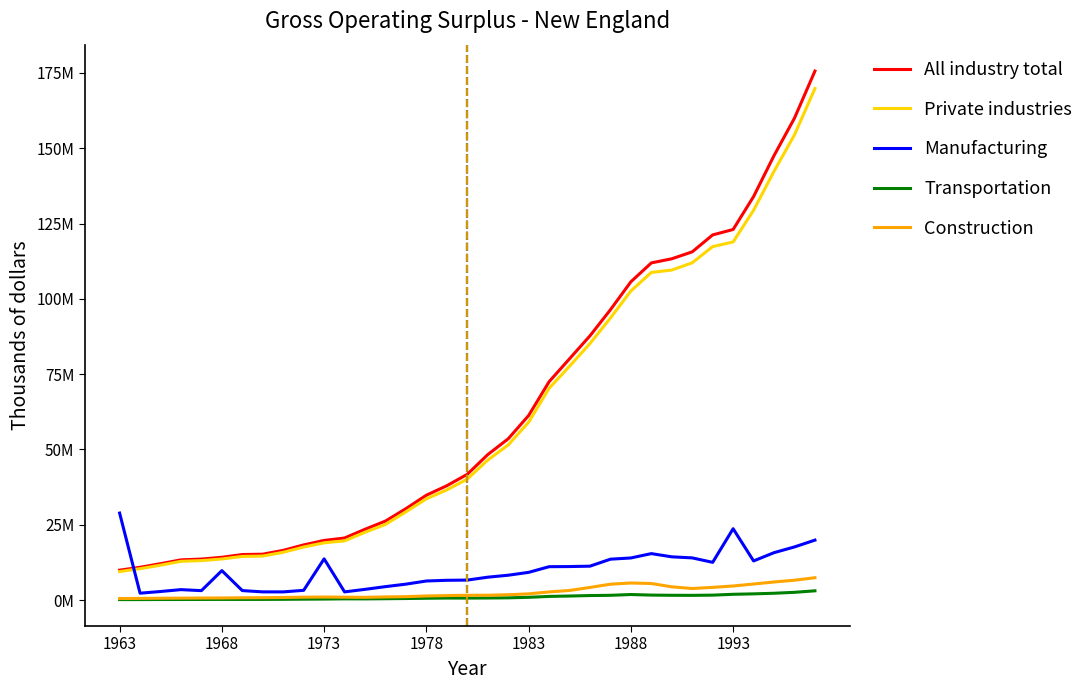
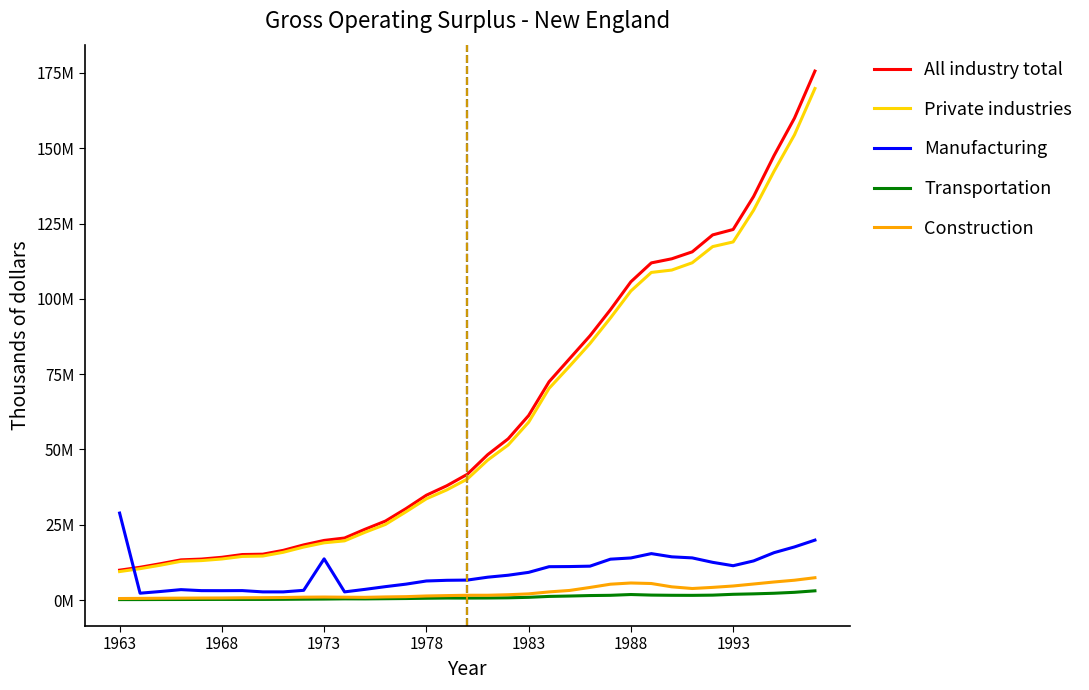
Manufacturing, 1968: 10000000 -> 3000000
Manufacturing, 1993: 24000000 -> 11000000
